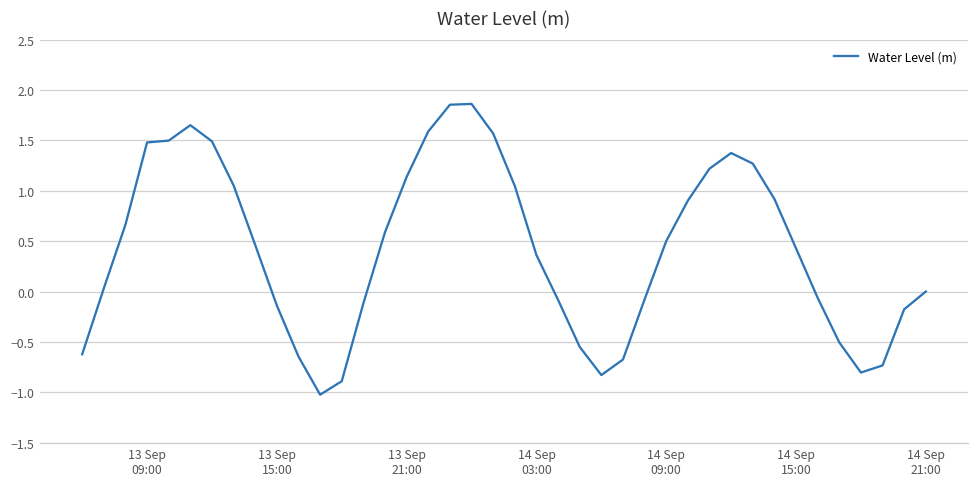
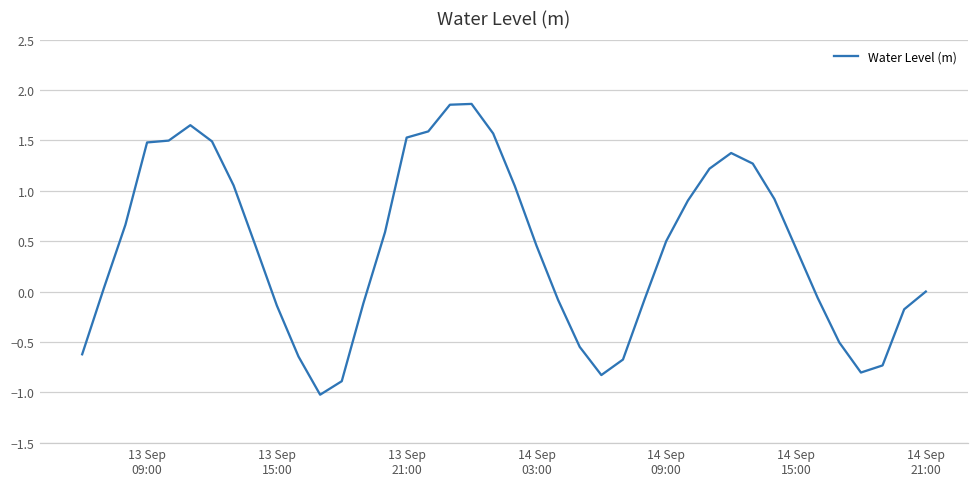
13 Sep 21:00: 1.1 -> 1.5
14 Sep 03:00: 0.4 -> 0.5
